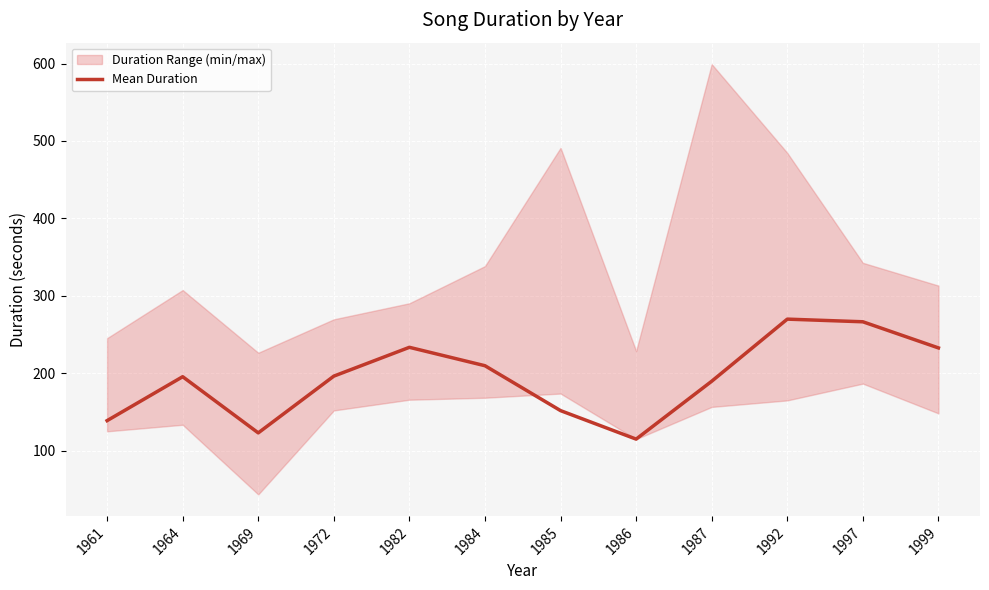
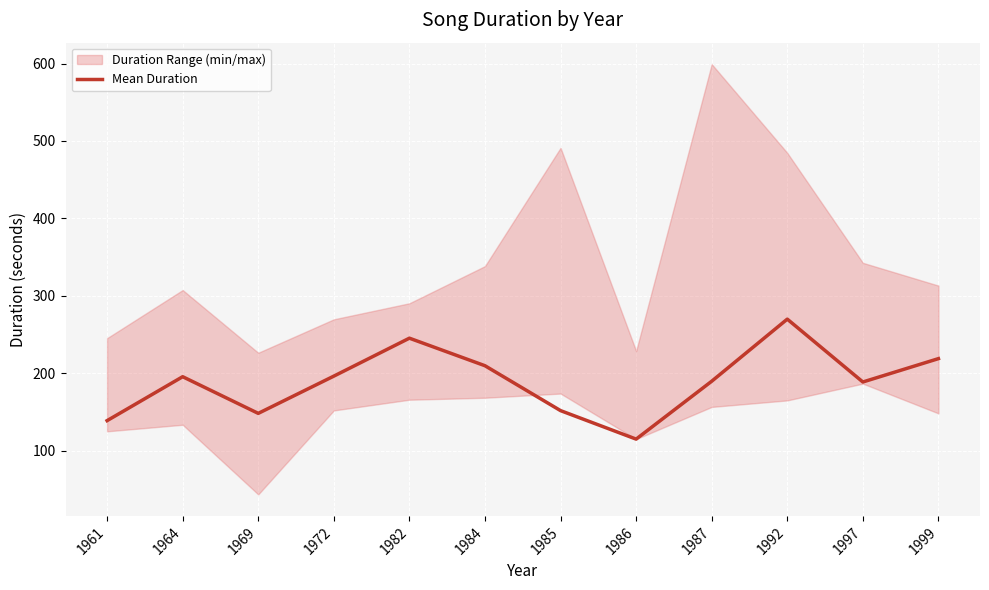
Mean Duration, 1969: 120 -> 150
Mean Duration, 1982: 230 -> 250
Mean Duration, 1997: 270 -> 190
Mean Duration, 1999: 230 -> 220
